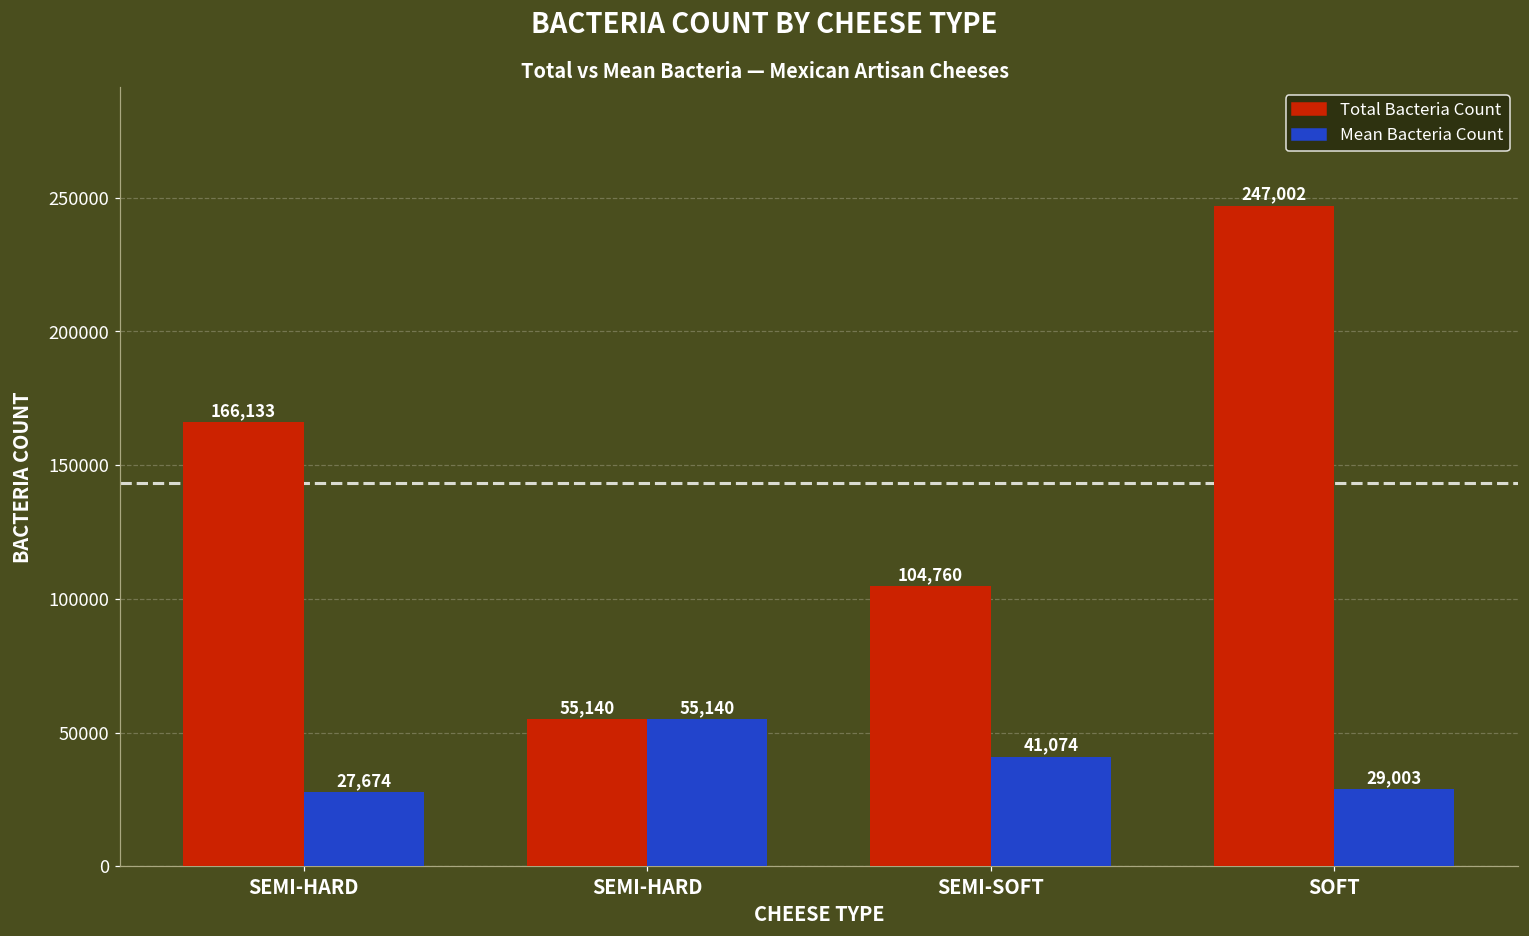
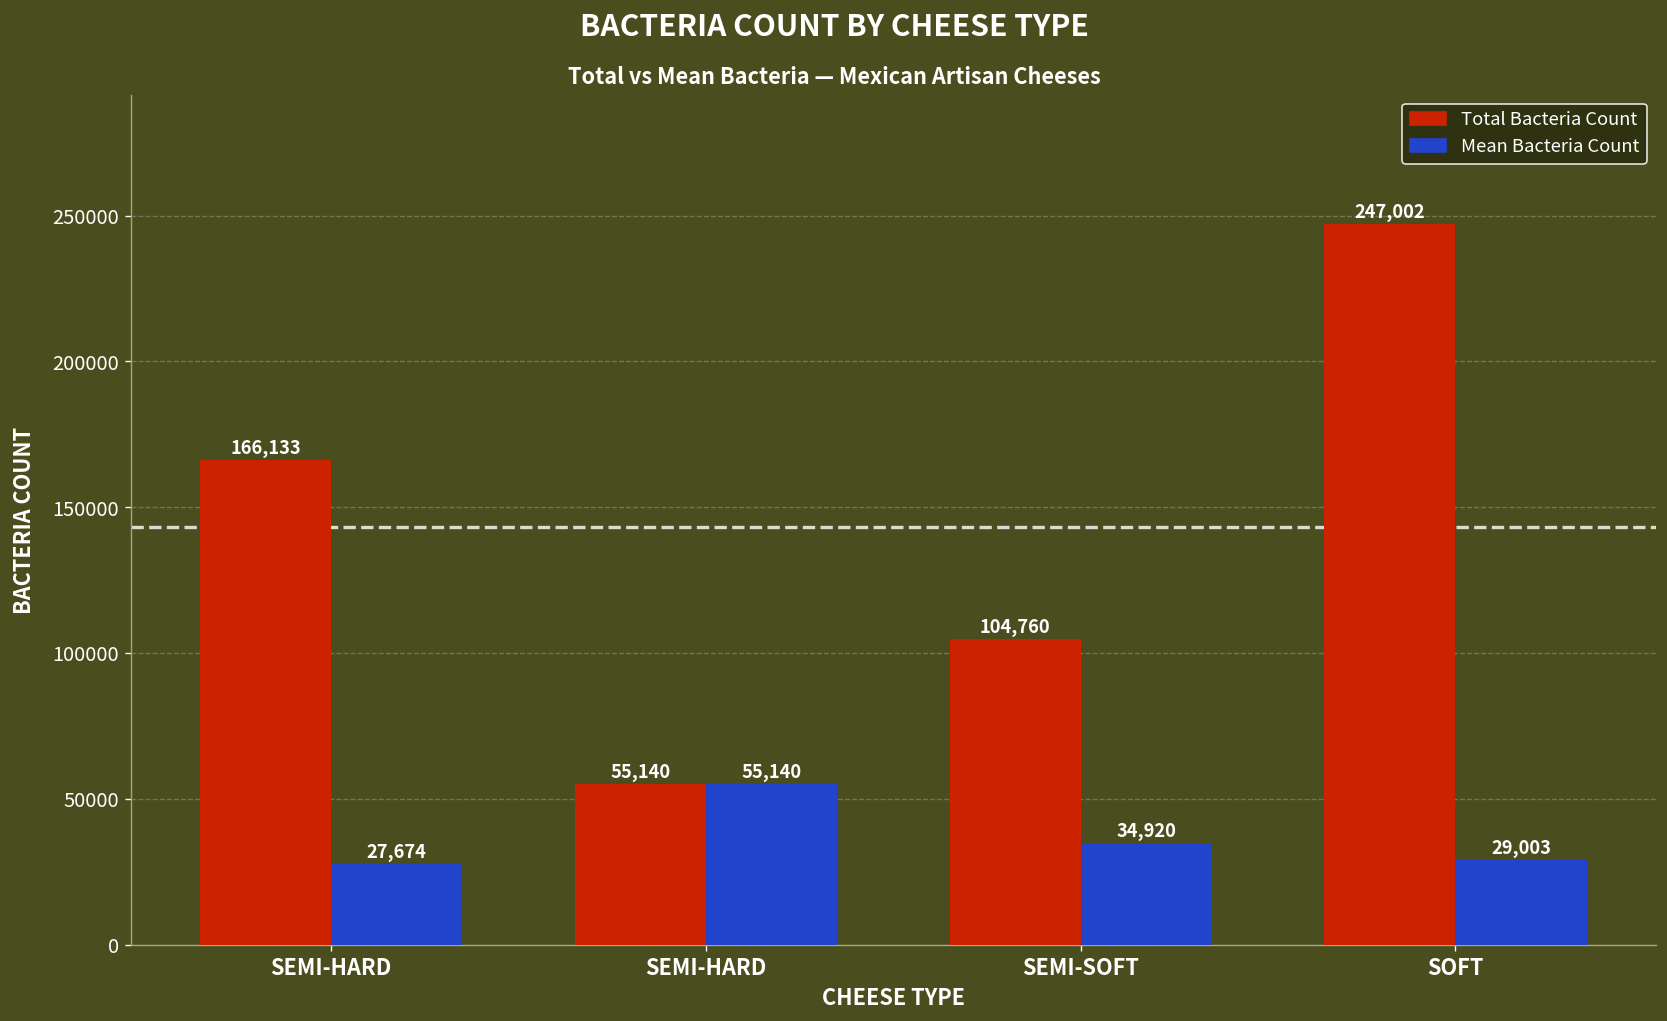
Mean Bacteria Count, SEMI-SOFT: 41,074 -> 34,920
